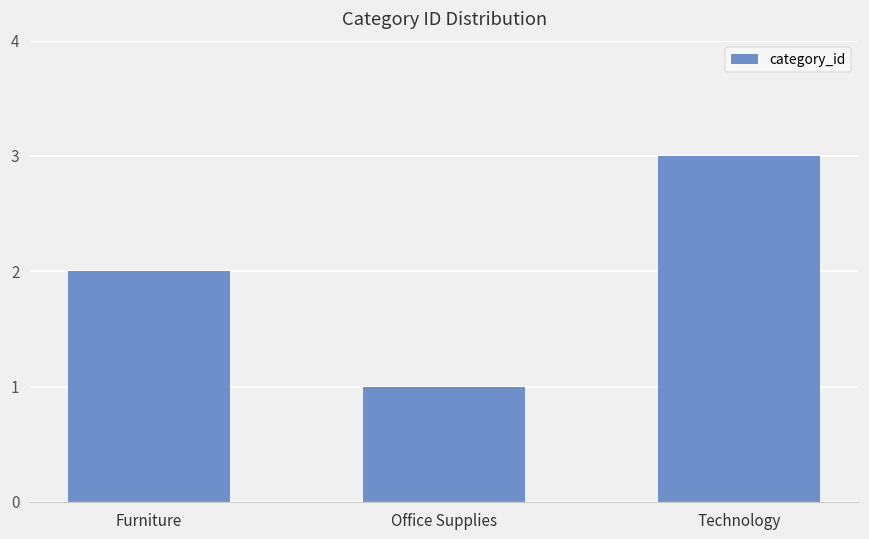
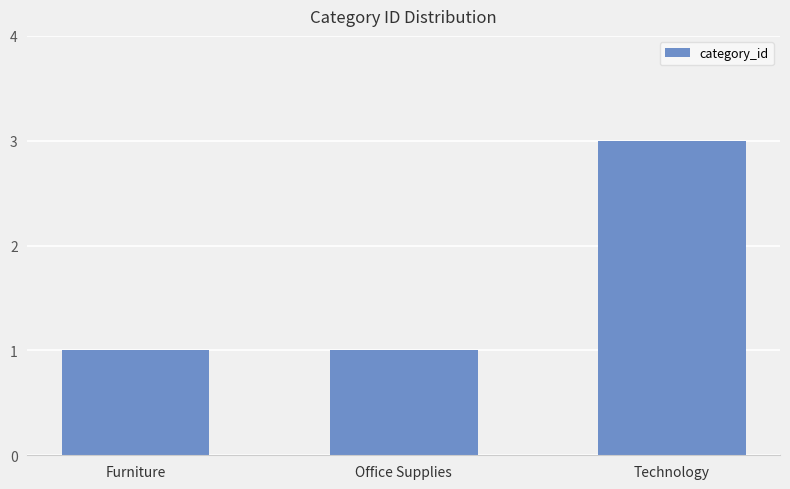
Furniture: 2 -> 1
